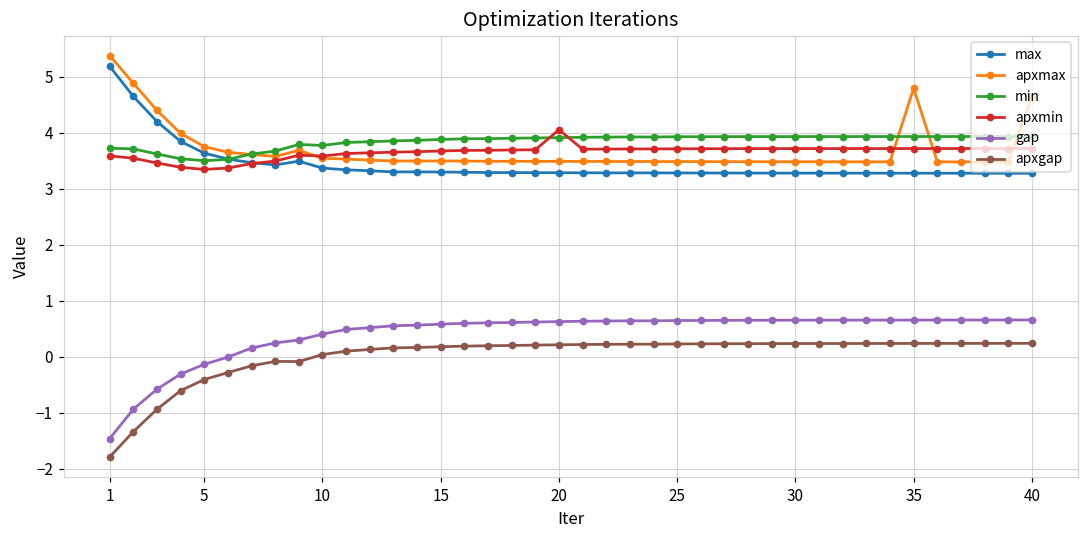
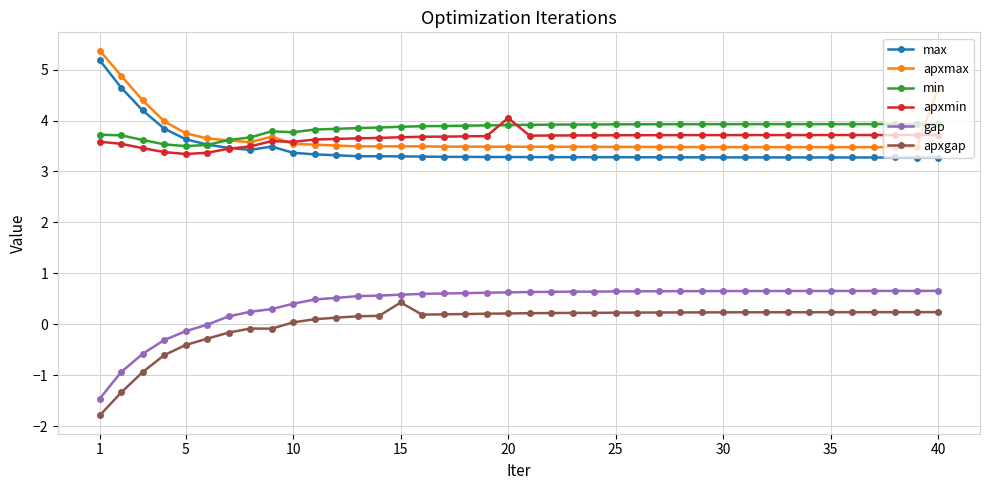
apxgap, 15: 0.2 -> 0.4
apxmax, 35: 4.8 -> 3.5
